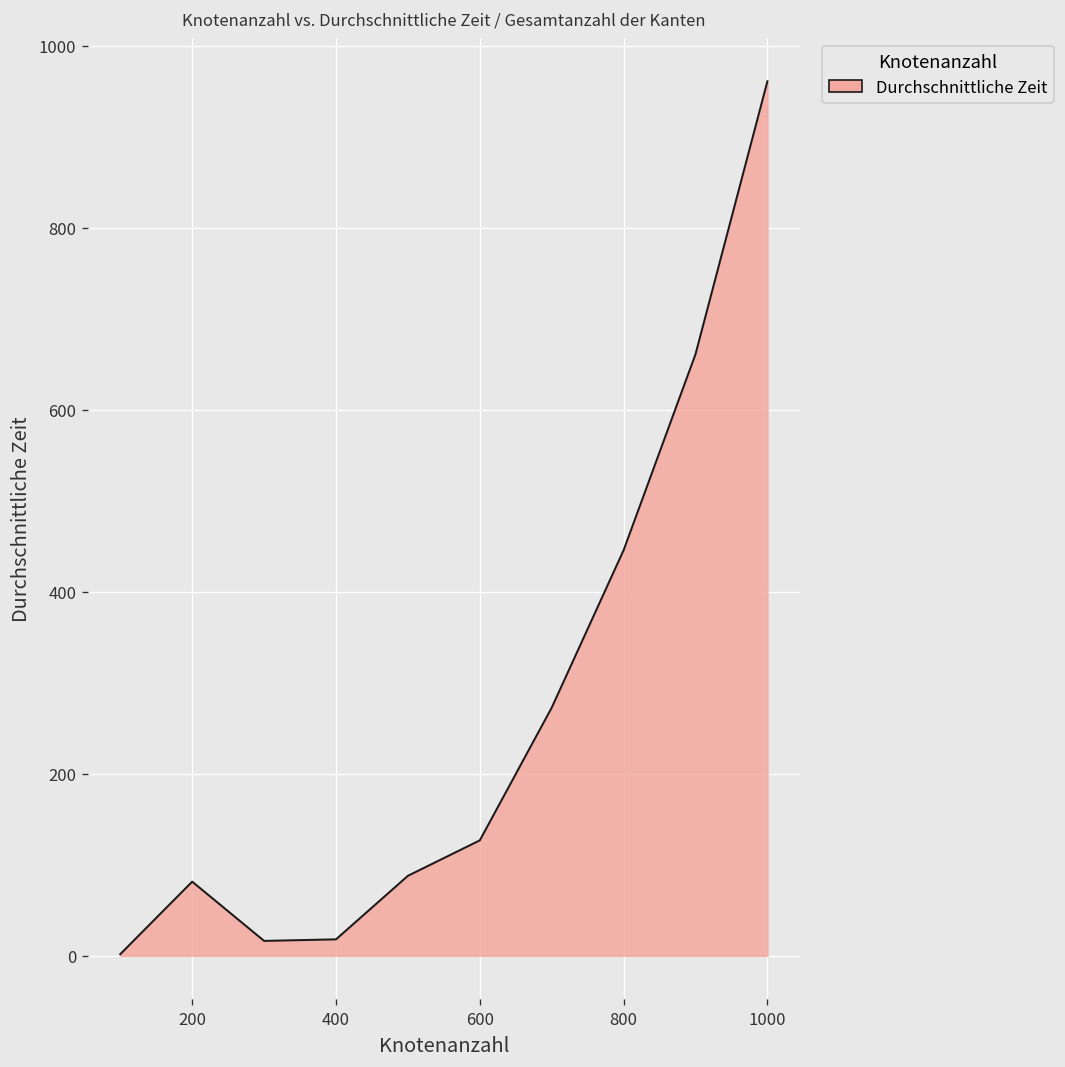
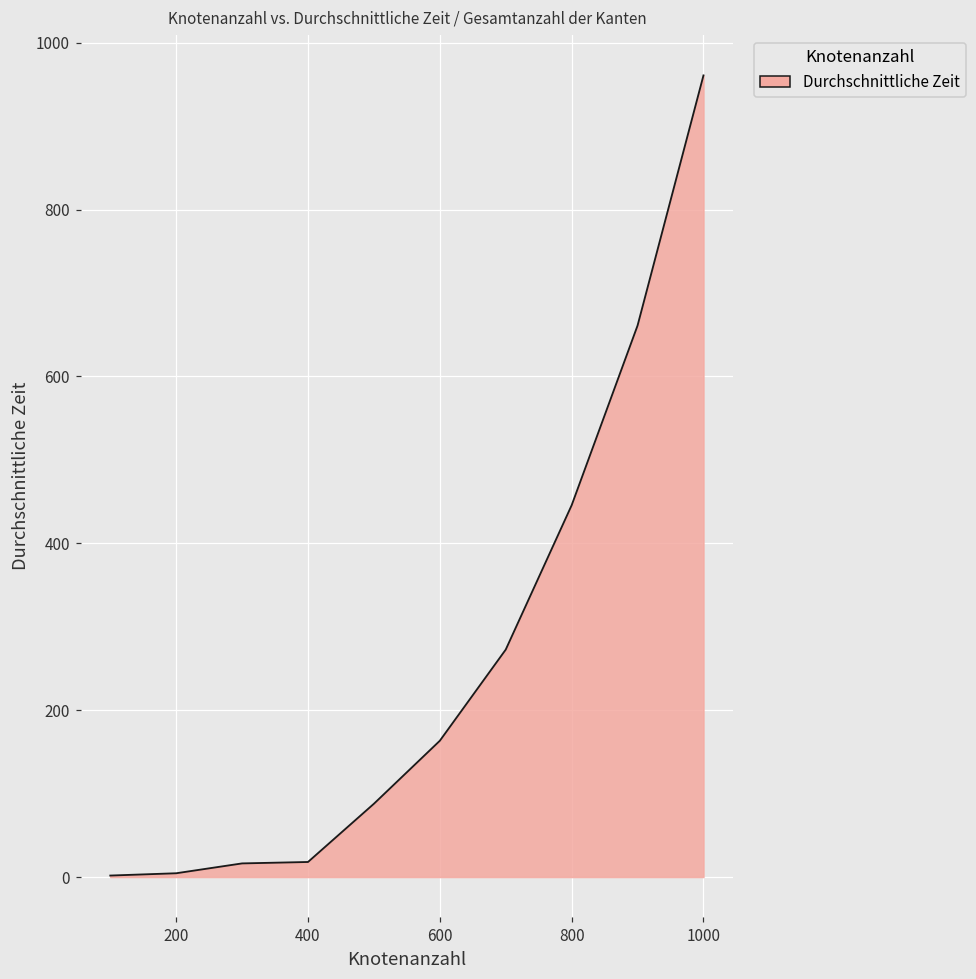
200: 80 -> 0
600: 130 -> 160
